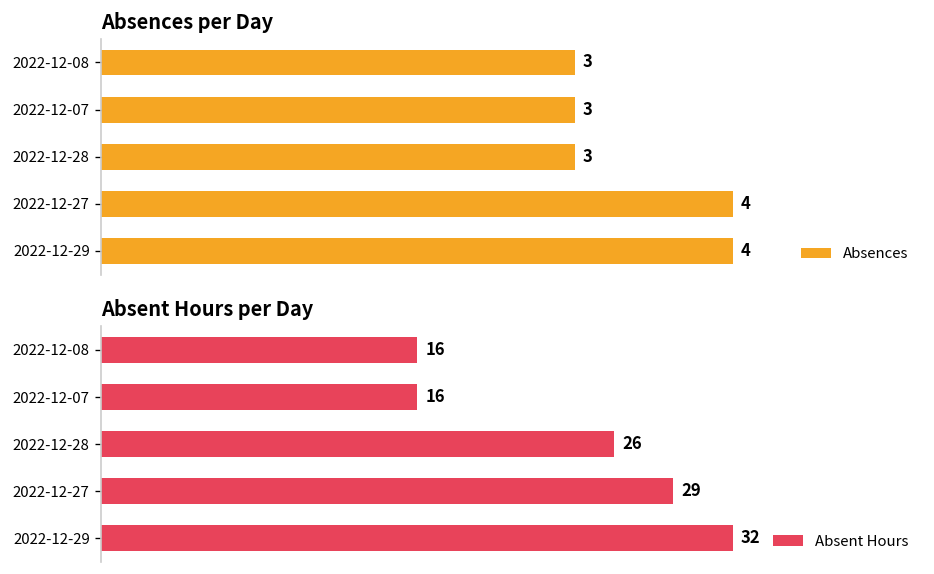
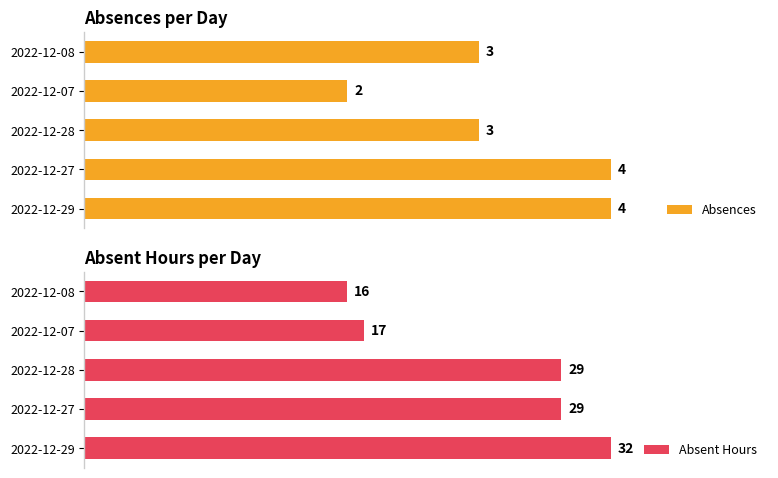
Absences per Day, 2022-12-07: 3 -> 2
Absent Hours per Day, 2022-12-07: 16 -> 17
Absent Hours per Day, 2022-12-28: 26 -> 29
